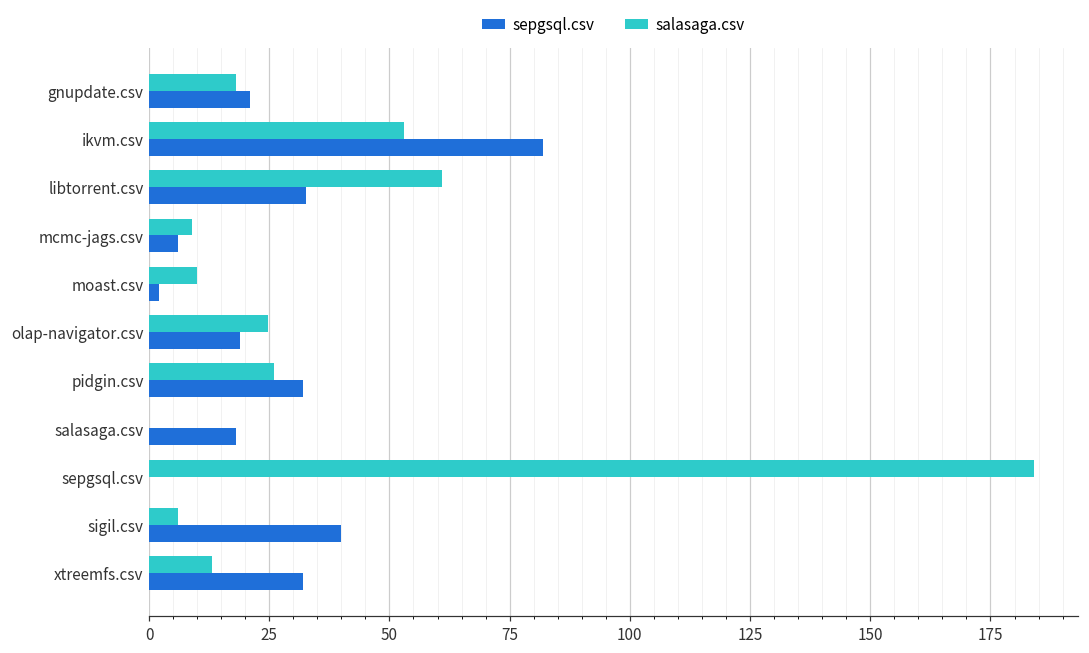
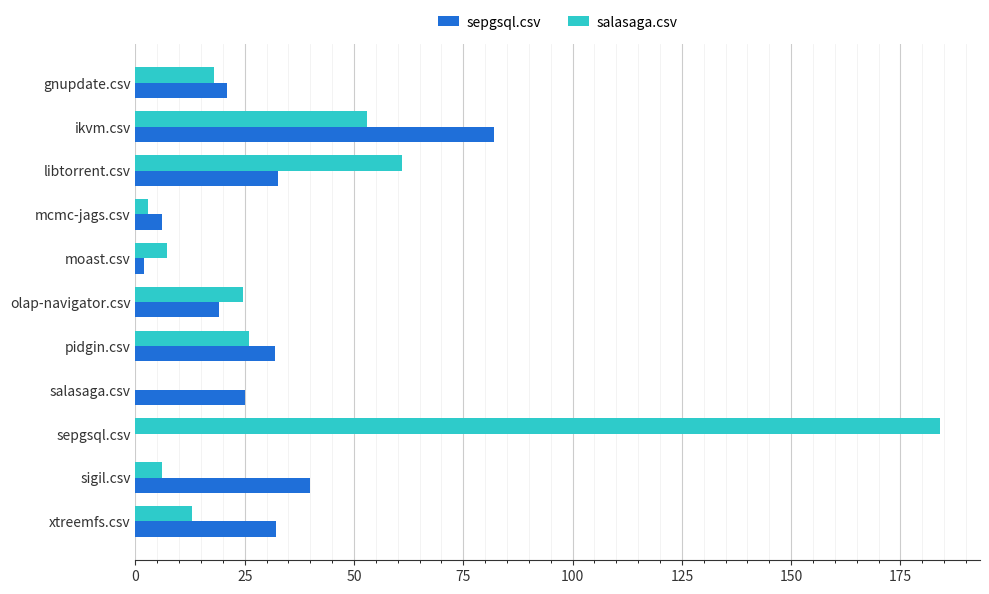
salasaga.csv, mcmc-jags.csv: 9 -> 3
salasaga.csv, moast.csv: 10 -> 7
sepgsql.csv, salasaga.csv: 18 -> 25
